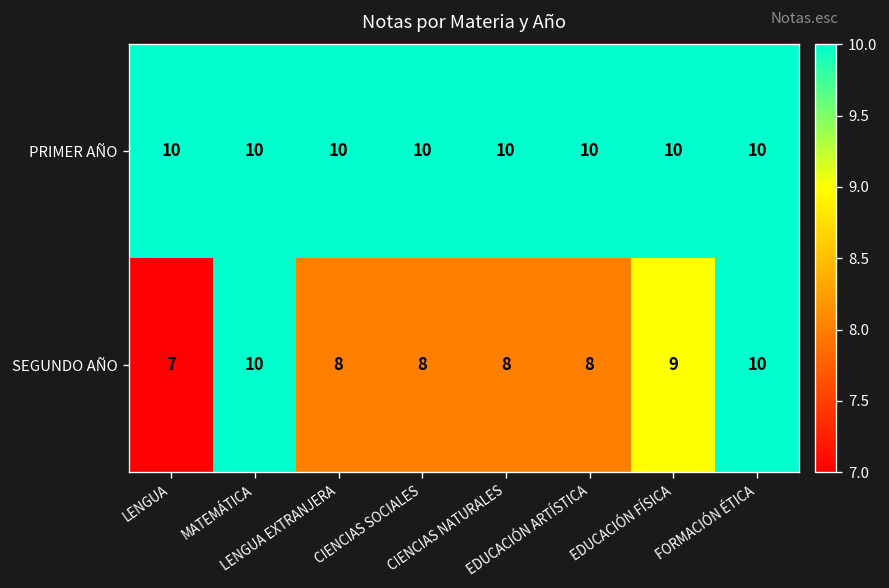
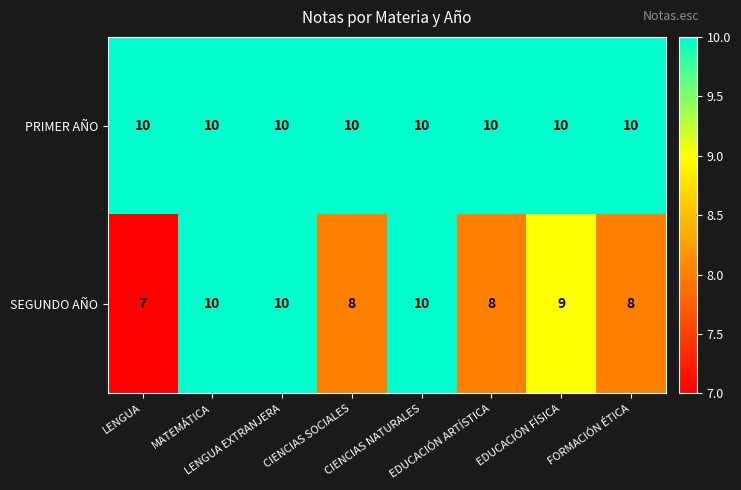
SEGUNDO AÑO, LENGUA EXTRANJERA: 8 -> 10
SEGUNDO AÑO, CIENCIAS NATURALES: 8 -> 10
SEGUNDO AÑO, FORMACIÓN ÉTICA: 10 -> 8
